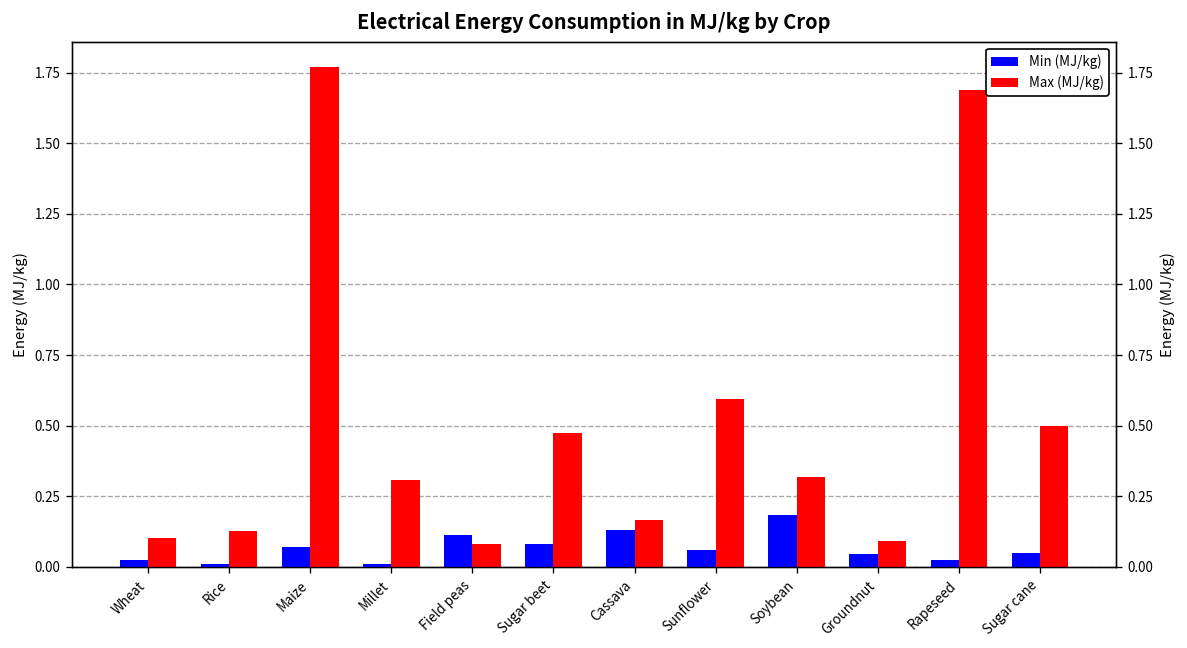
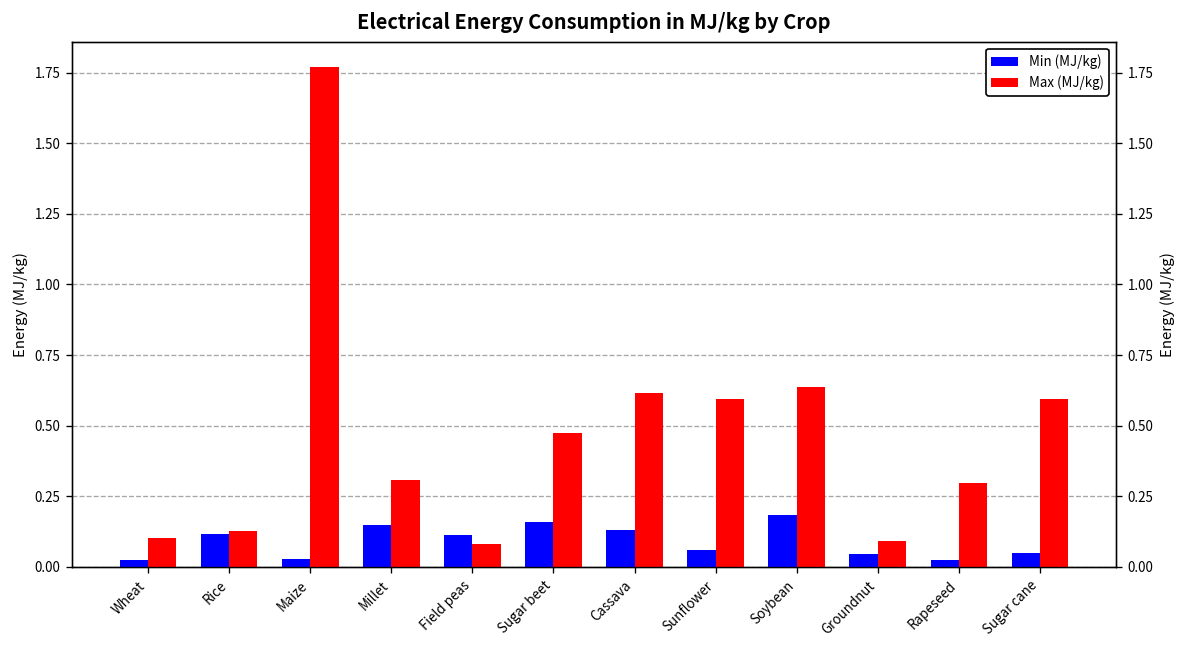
Min (MJ/kg), Rice: 0.01 -> 0.12
Min (MJ/kg), Maize: 0.07 -> 0.03
Min (MJ/kg), Millet: 0.01 -> 0.15
Min (MJ/kg), Sugar beet: 0.08 -> 0.16
Max (MJ/kg), Cassava: 0.17 -> 0.62
Max (MJ/kg), Soybean: 0.32 -> 0.64
Max (MJ/kg), Rapeseed: 1.69 -> 0.30
Max (MJ/kg), Sugar cane: 0.50 -> 0.59
